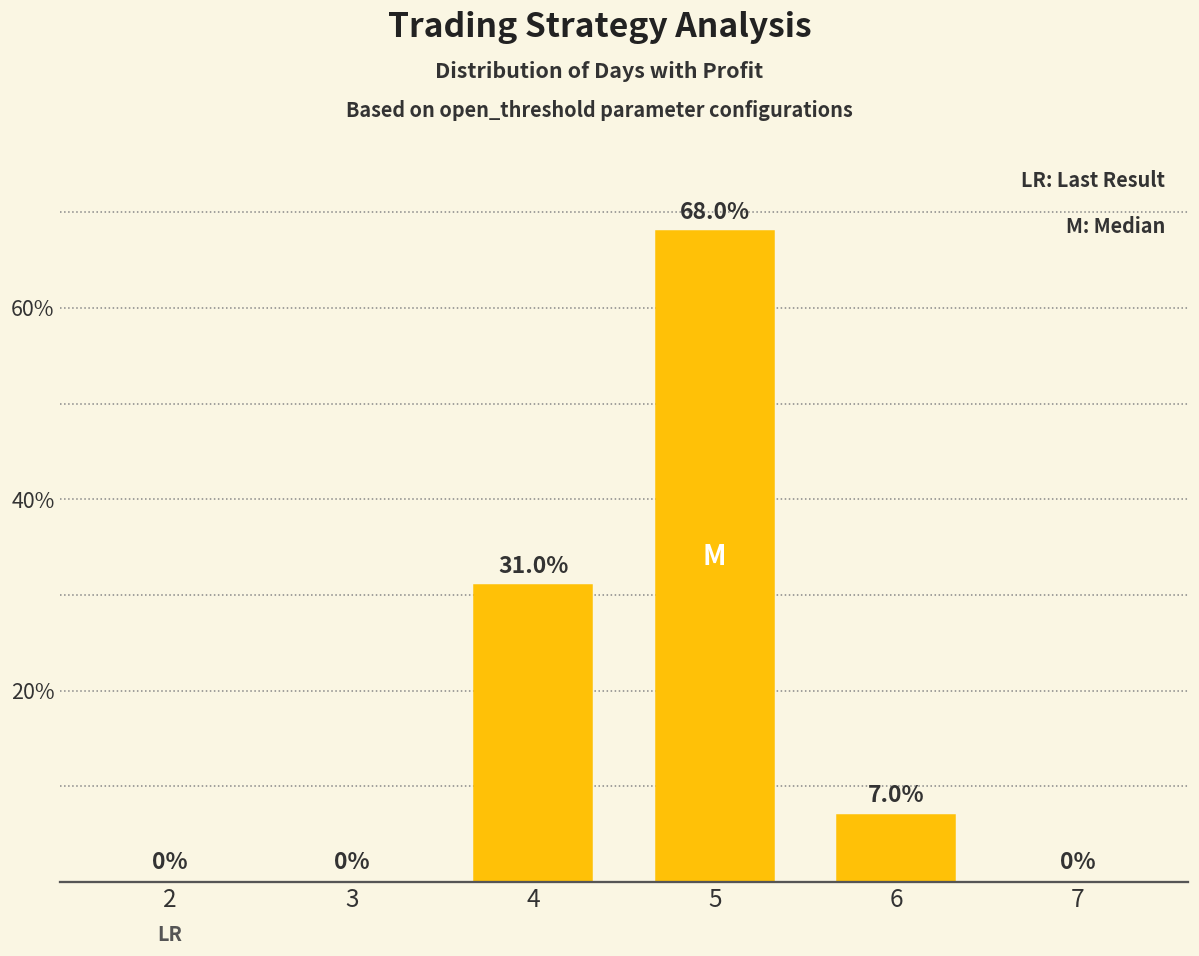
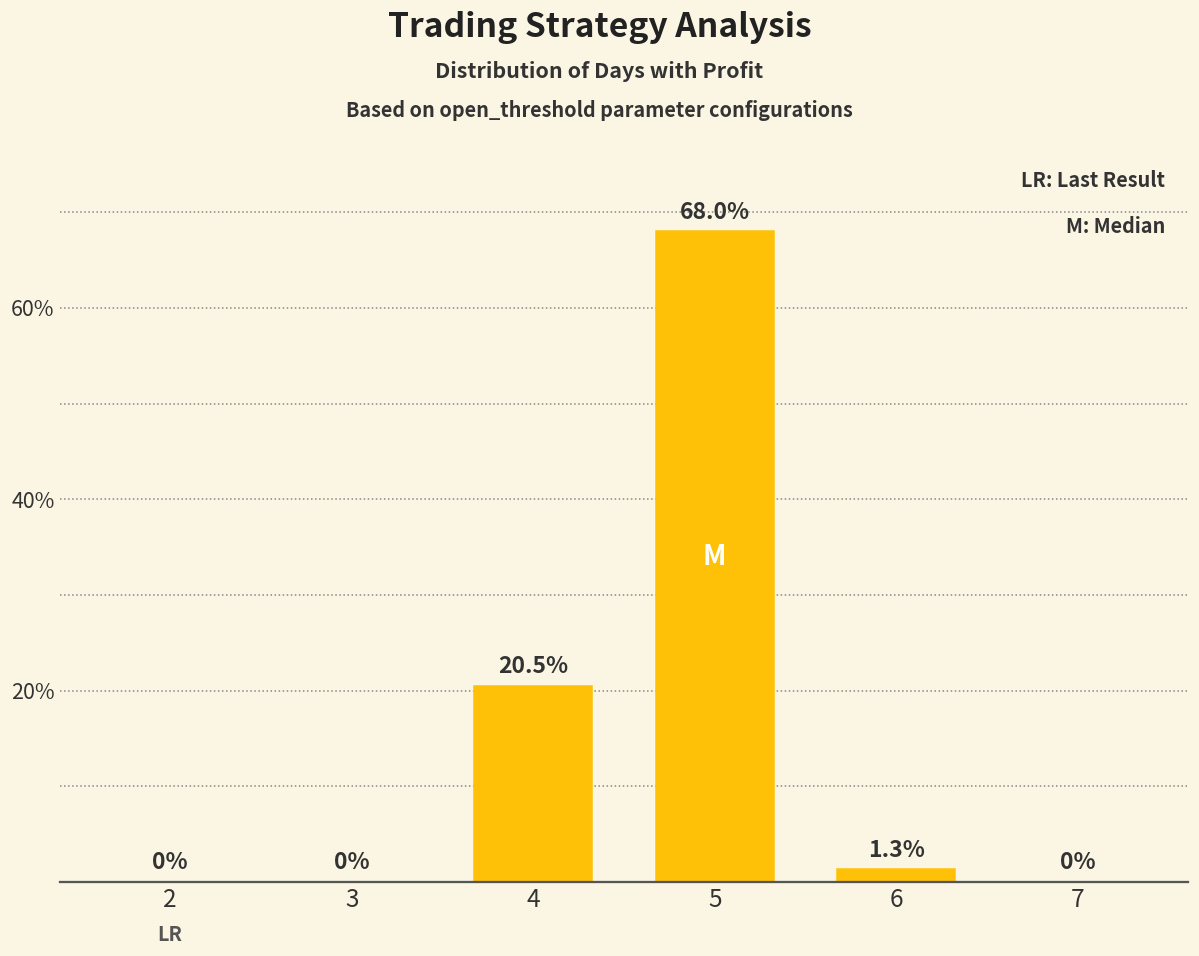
4: 31.0% -> 20.5%
6: 7.0% -> 1.3%
